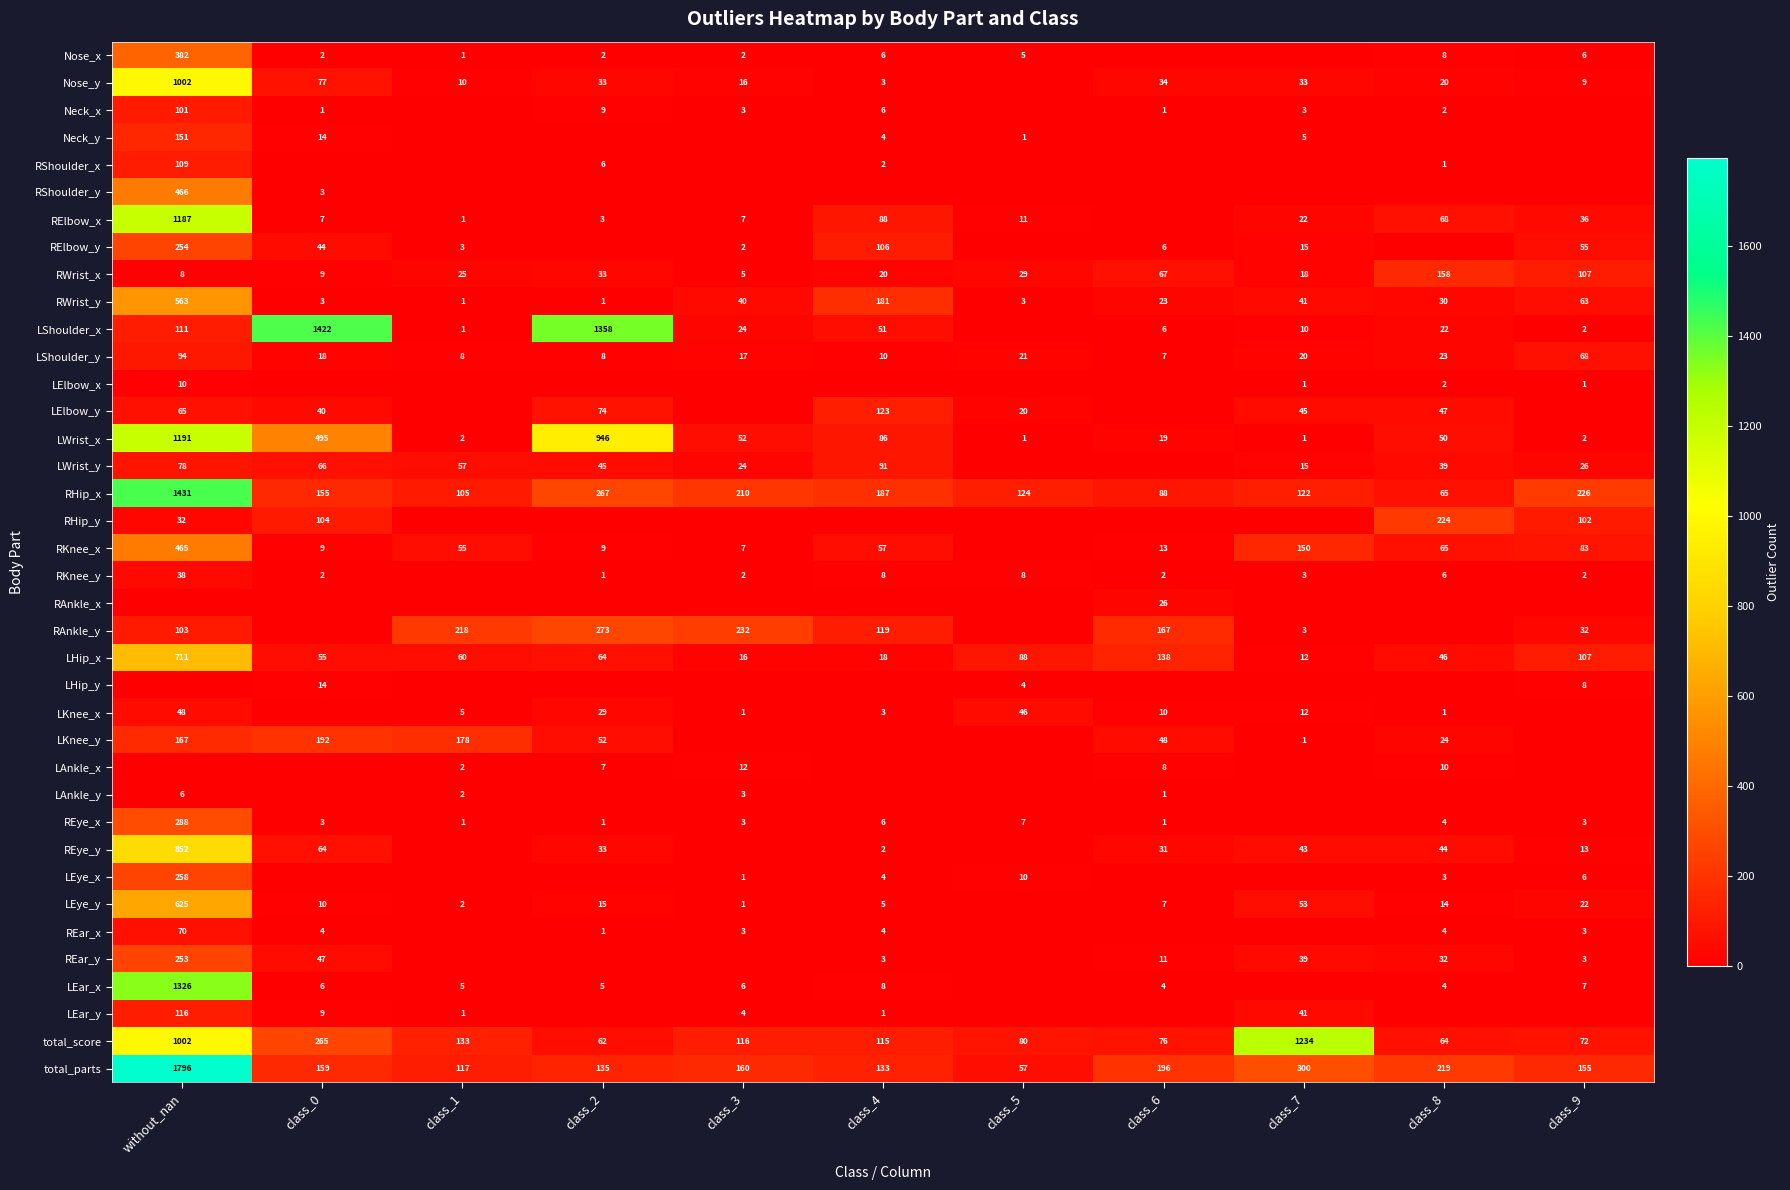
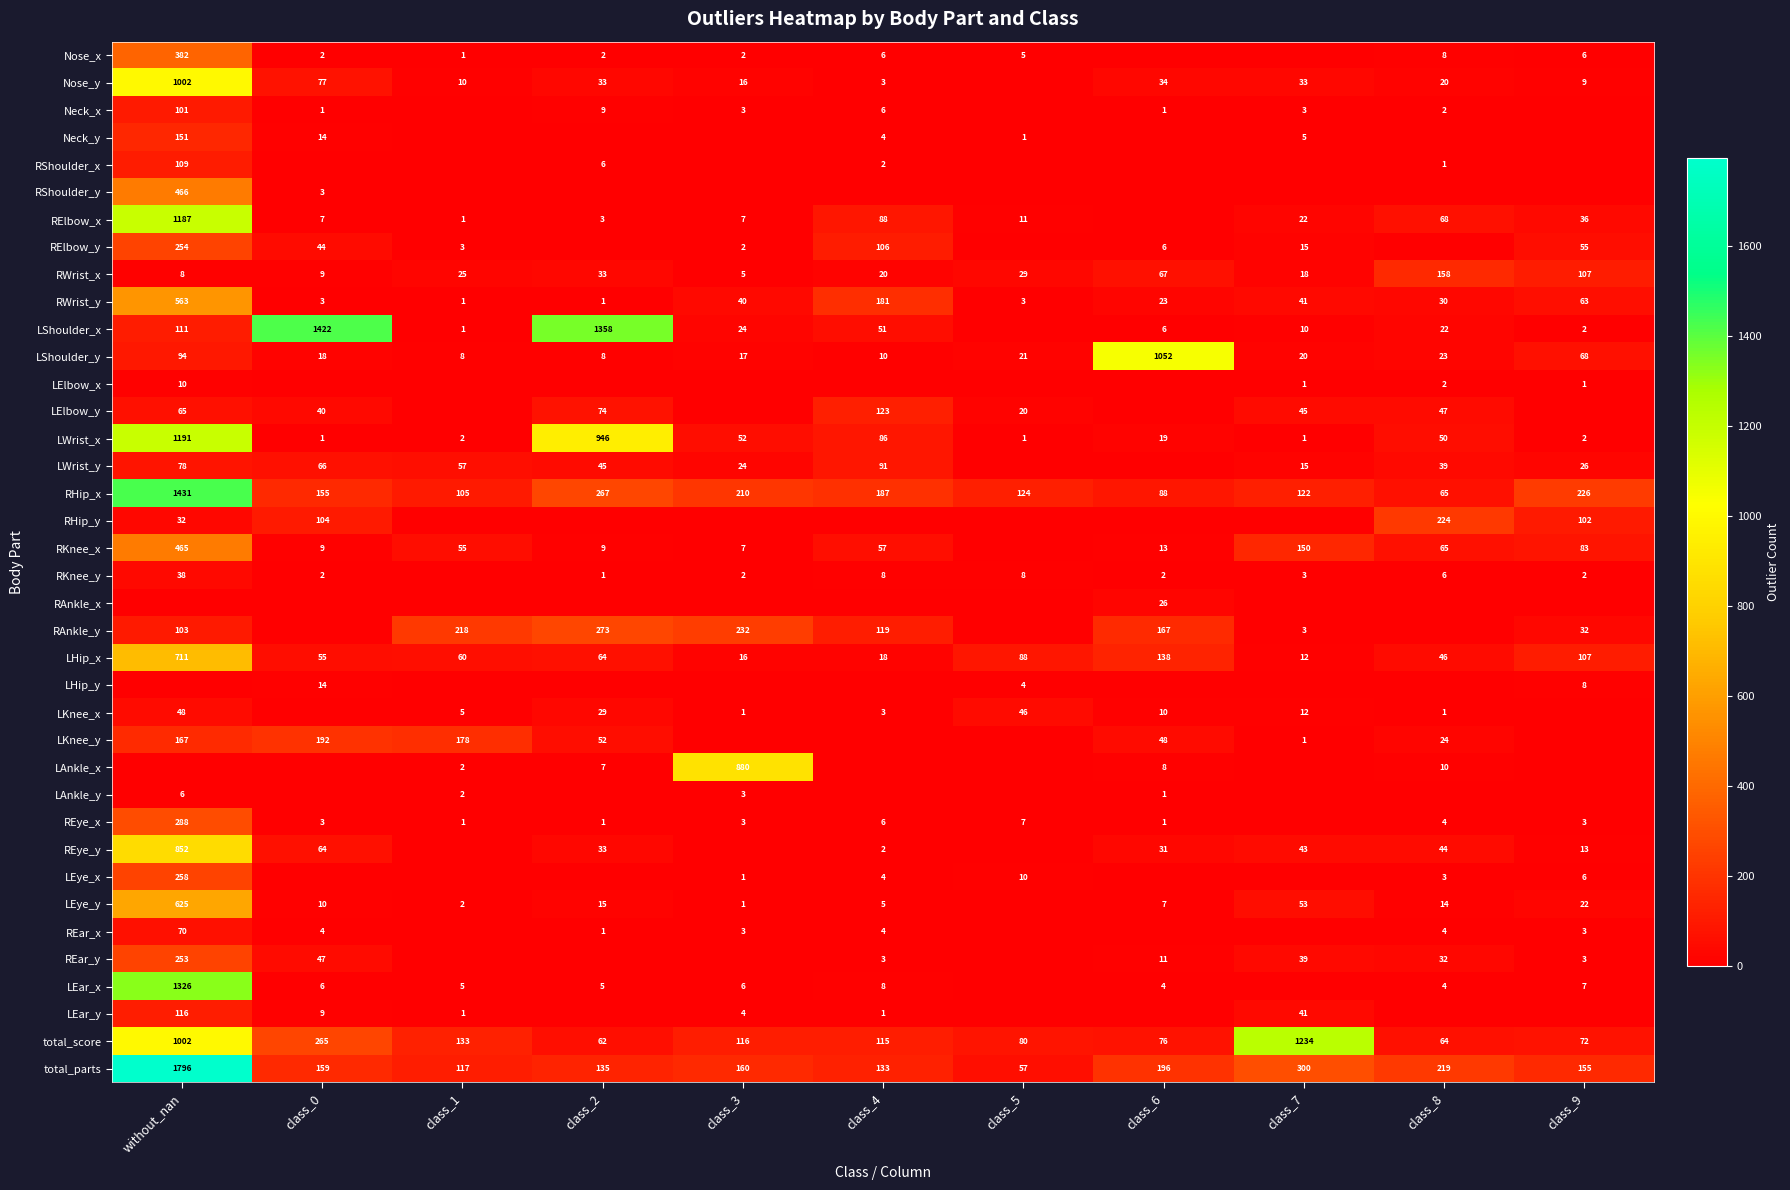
LShoulder_y, class_6: 7 -> 1052
LWrist_x, class_0: 495 -> 1
LAnkle_x, class_3: 12 -> 880
